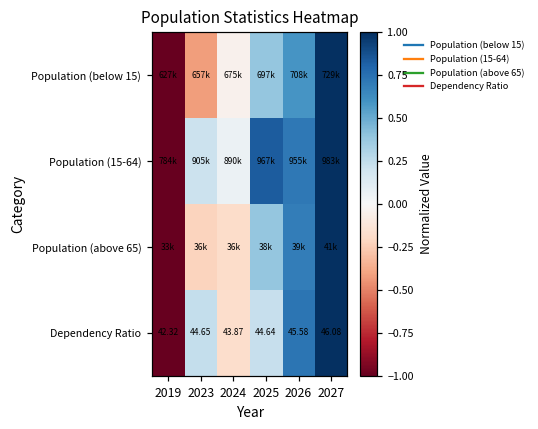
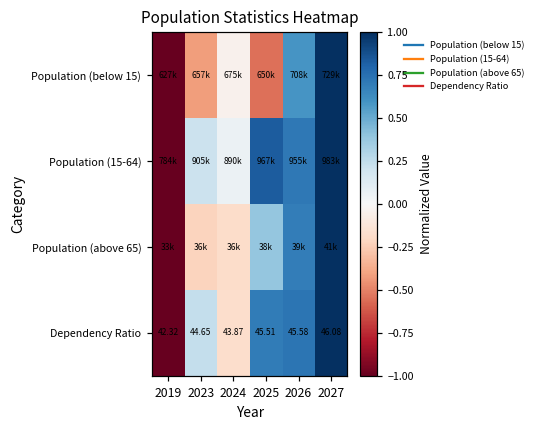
Population (below 15), 2025: 697k -> 650k
Dependency Ratio, 2025: 44.64 -> 45.51
